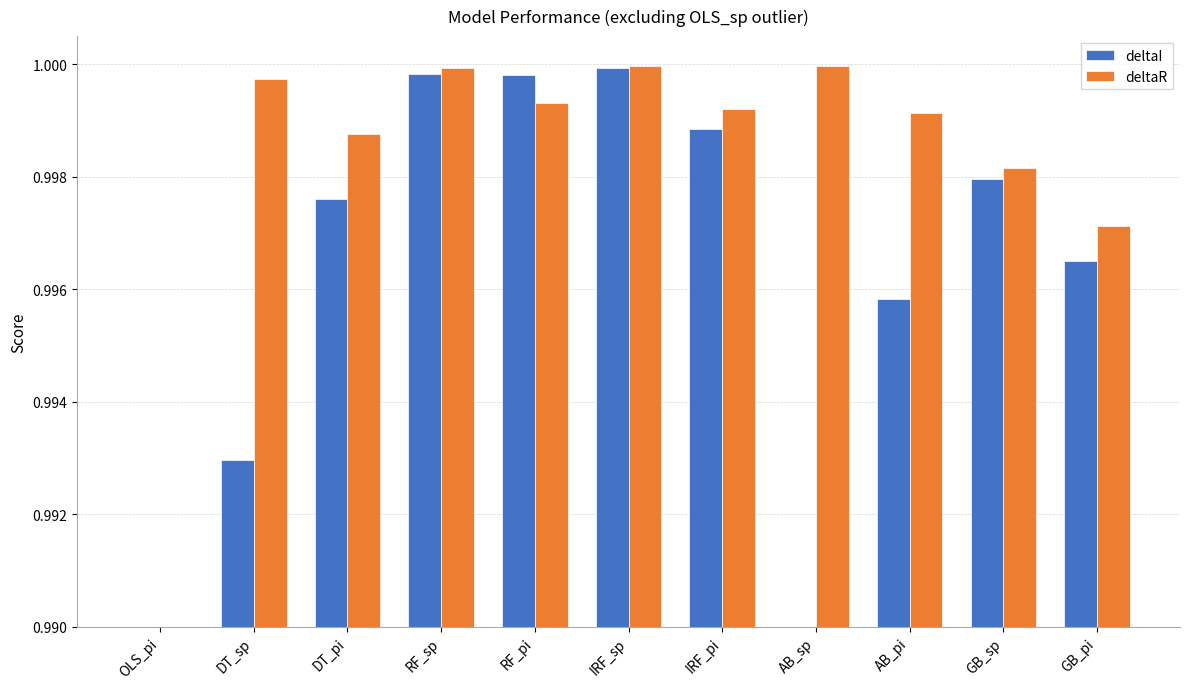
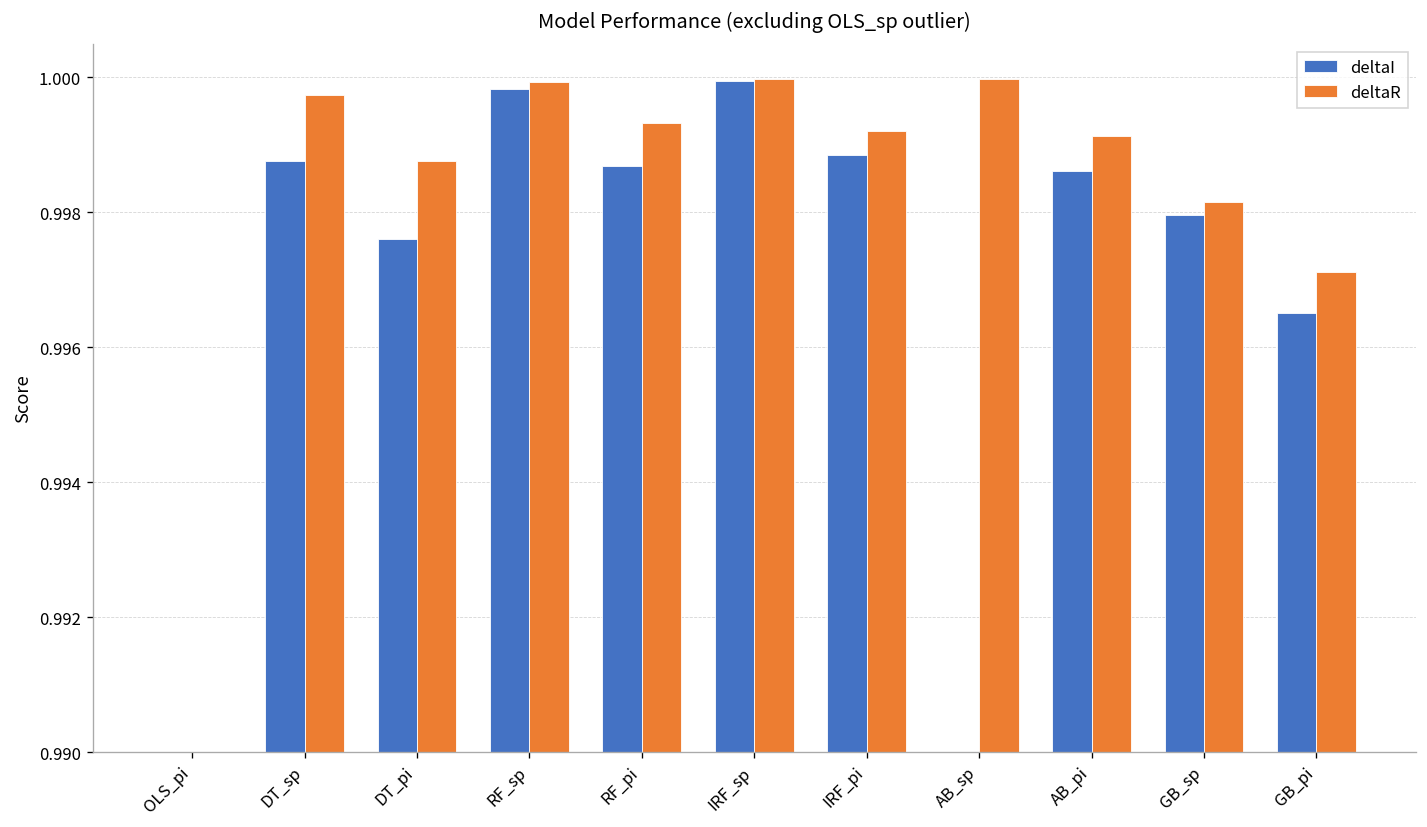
deltaI, DT_sp: 0.9930 -> 0.9988
deltaI, RF_pi: 0.9998 -> 0.9987
deltaI, AB_pi: 0.9958 -> 0.9986
